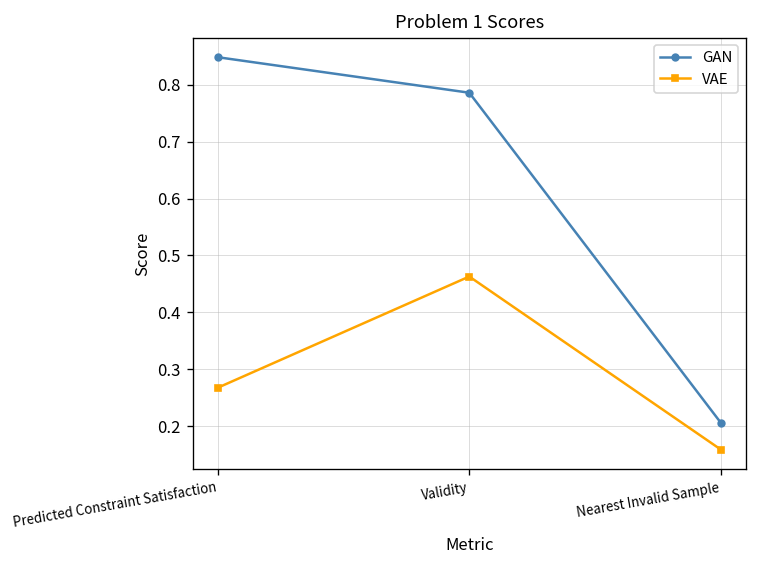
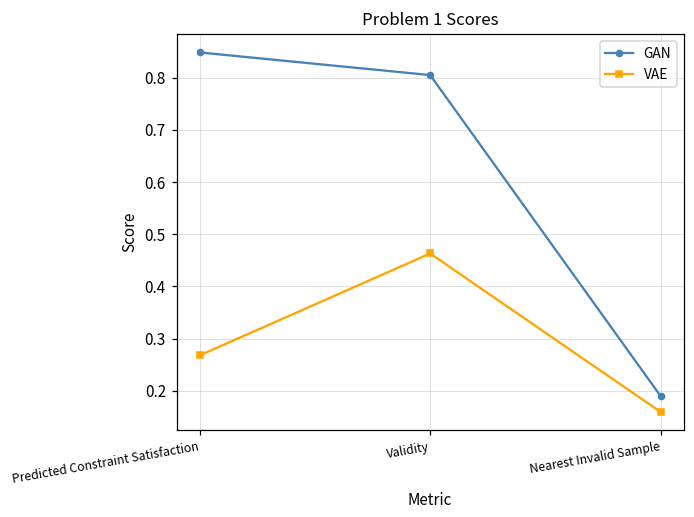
GAN, Validity: 0.79 -> 0.81
GAN, Nearest Invalid Sample: 0.21 -> 0.19
